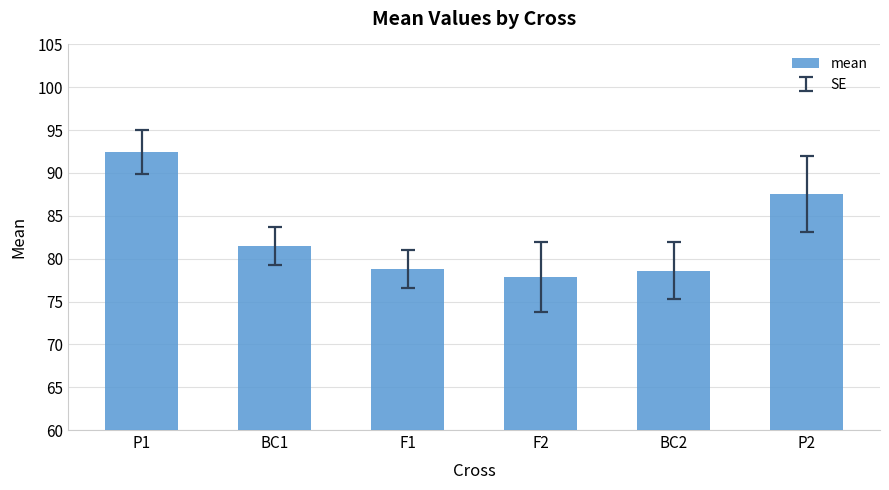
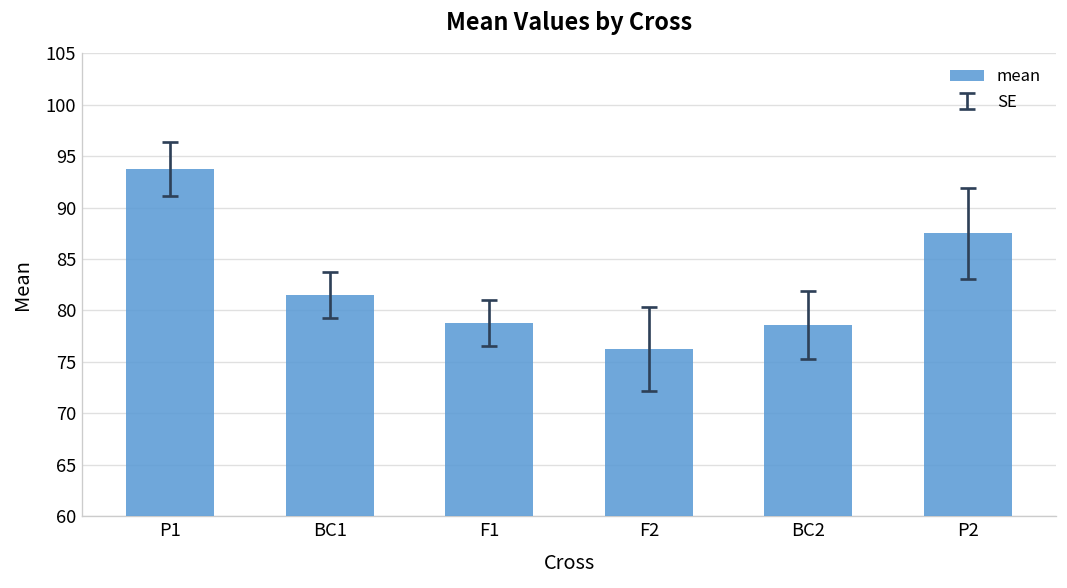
mean, P1: 92 -> 94
mean, F2: 78 -> 76
